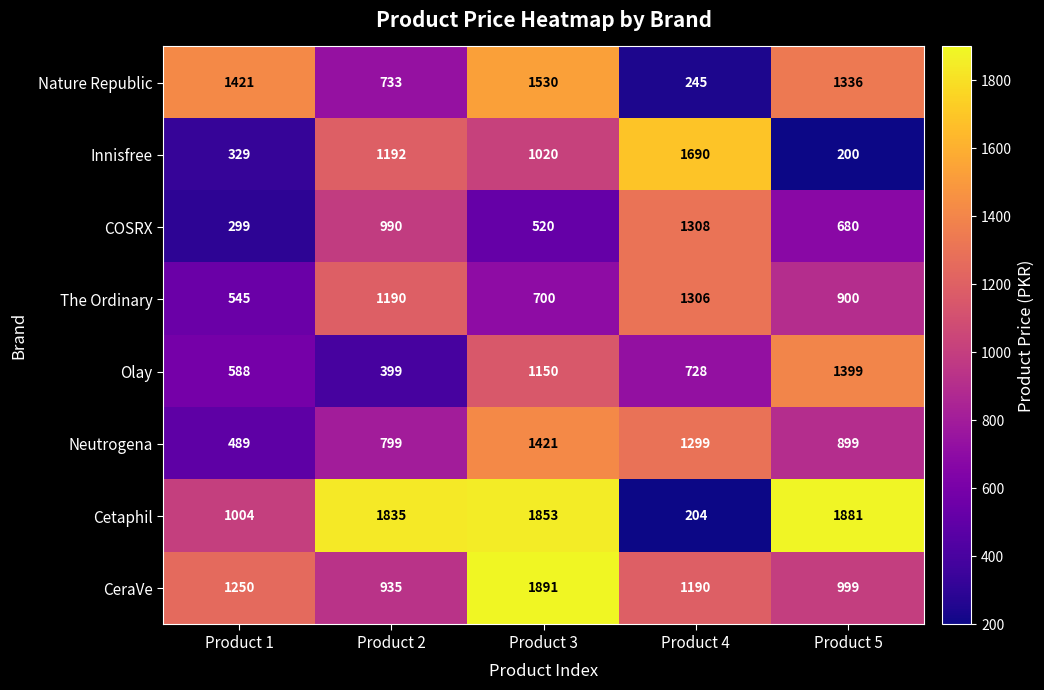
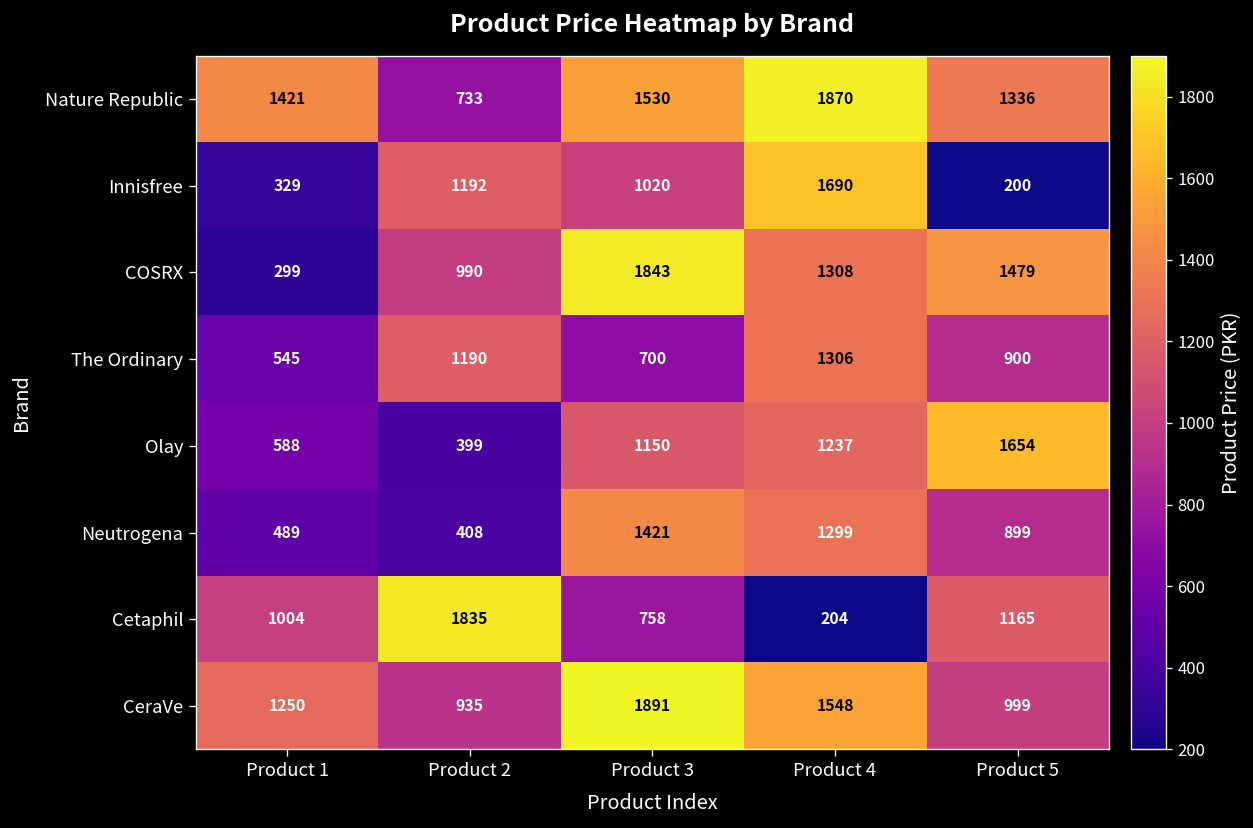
Nature Republic, Product 4: 245 -> 1870
COSRX, Product 3: 520 -> 1843
COSRX, Product 5: 680 -> 1479
Olay, Product 4: 728 -> 1237
Olay, Product 5: 1399 -> 1654
Neutrogena, Product 2: 799 -> 408
Cetaphil, Product 3: 1853 -> 758
Cetaphil, Product 5: 1881 -> 1165
CeraVe, Product 4: 1190 -> 1548
